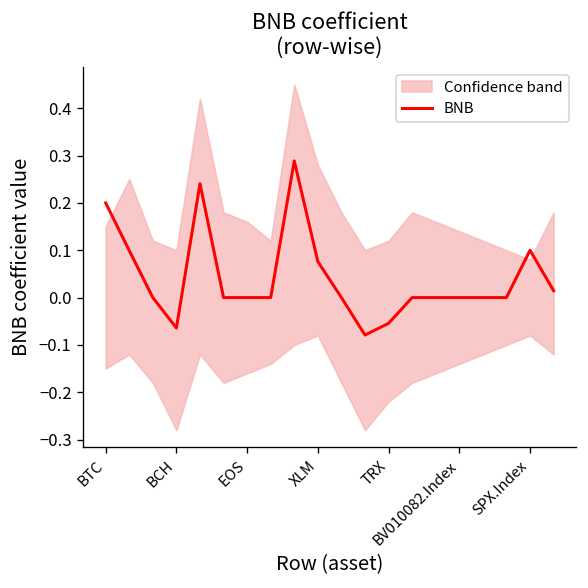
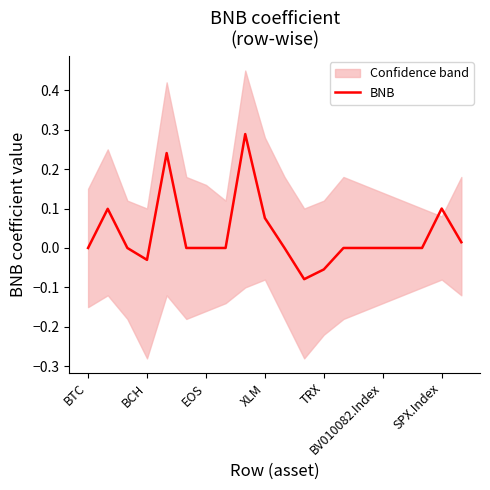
BNB, BTC: 0.2 -> 0.0
BNB, BCH: -0.06 -> -0.03
